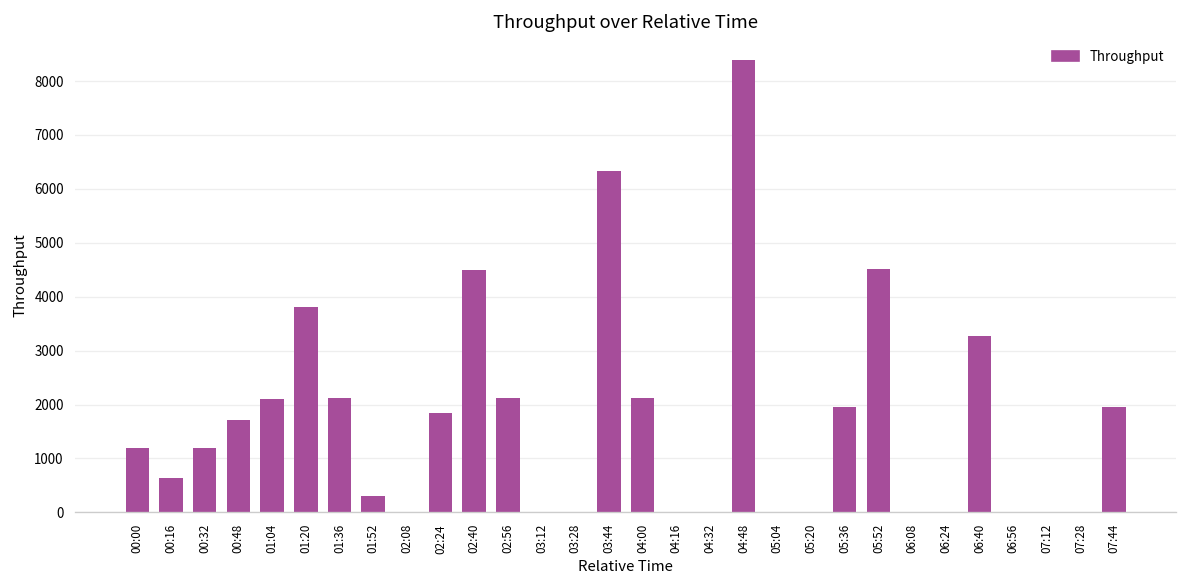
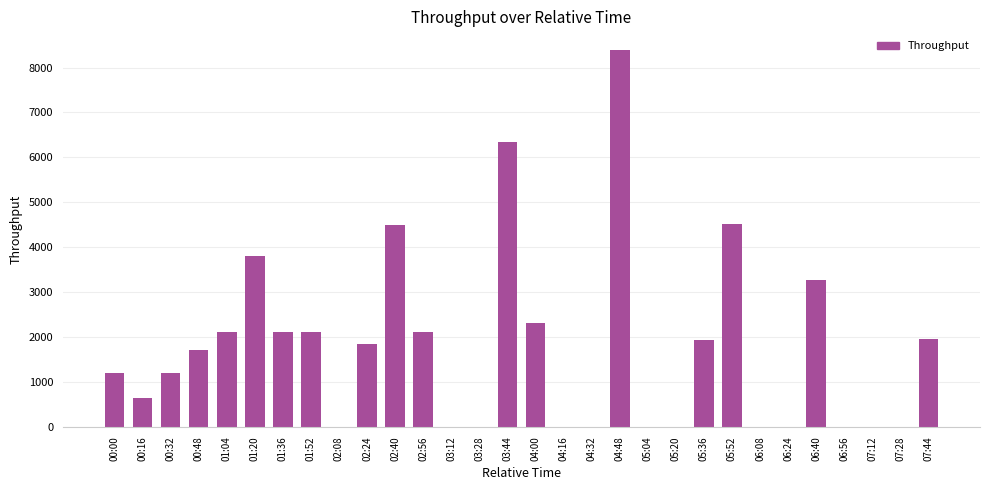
01:52: 300 -> 2100
04:00: 2100 -> 2300
